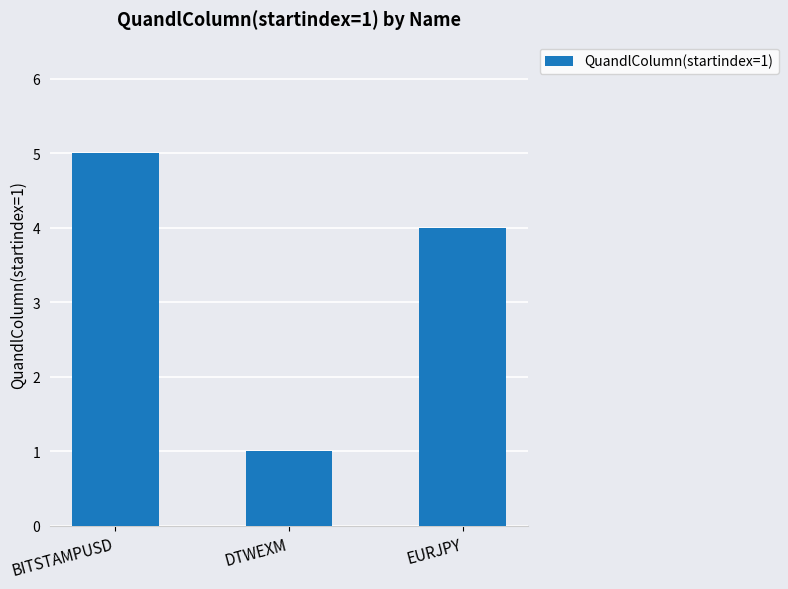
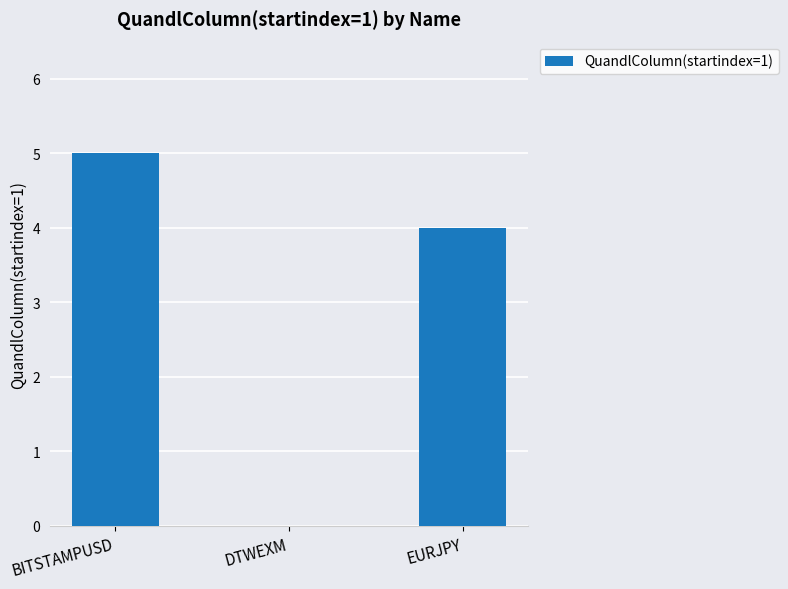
DTWEXM: 1 -> 0
